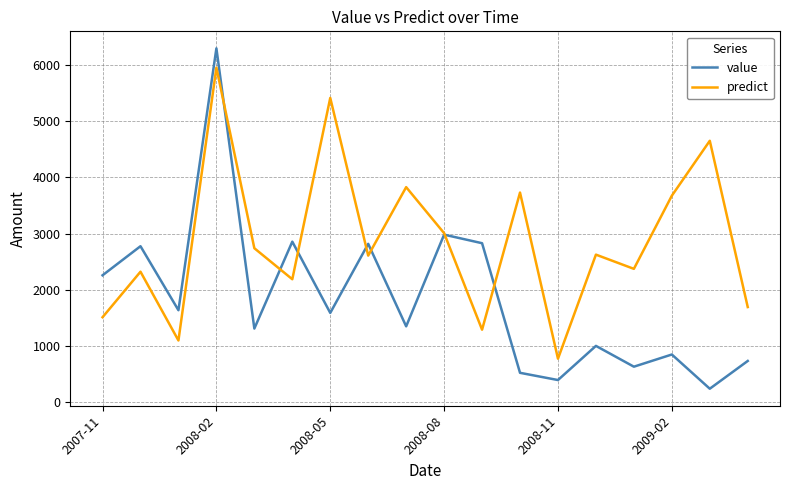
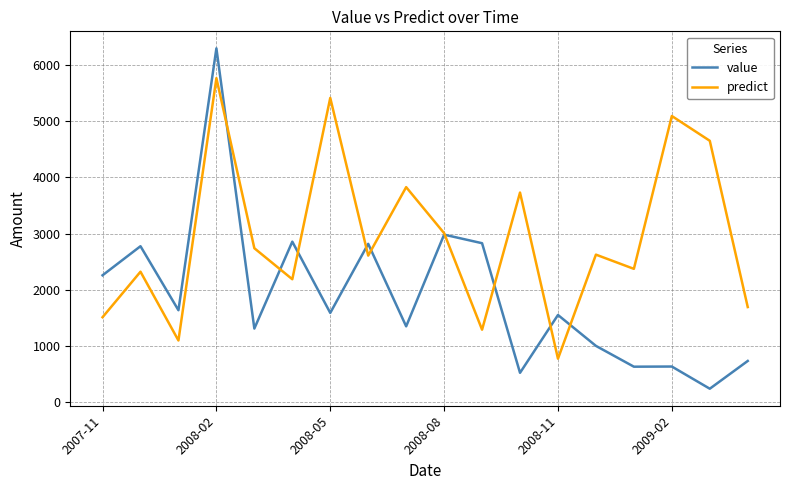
predict, 2008-02: 6000 -> 5800
value, 2008-11: 400 -> 1500
value, 2009-02: 800 -> 600
predict, 2009-02: 3700 -> 5100
